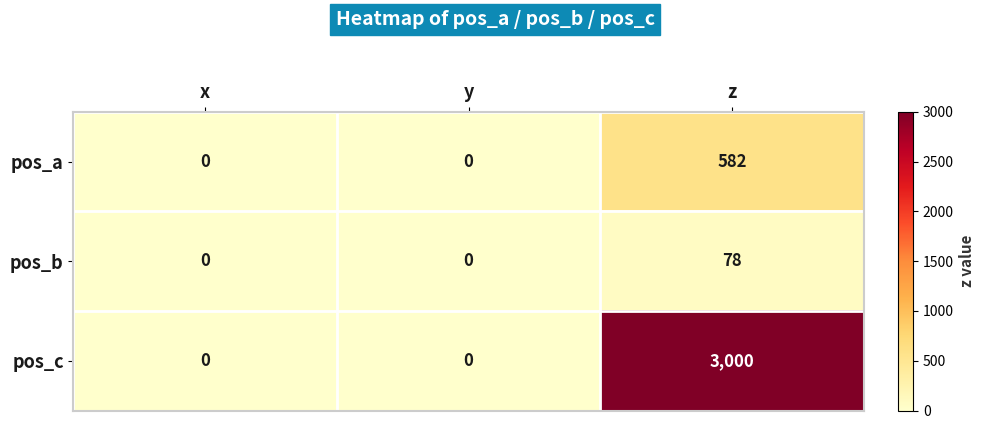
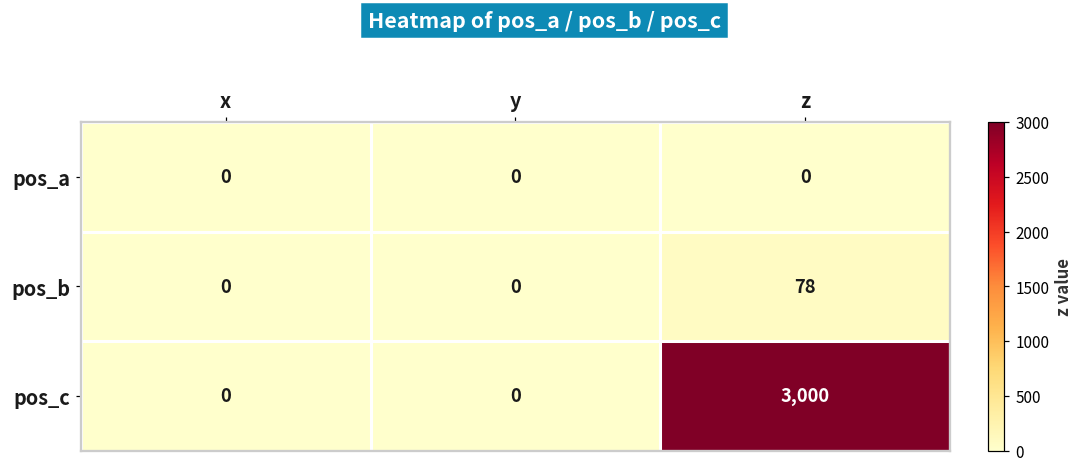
pos_a, z: 582 -> 0
